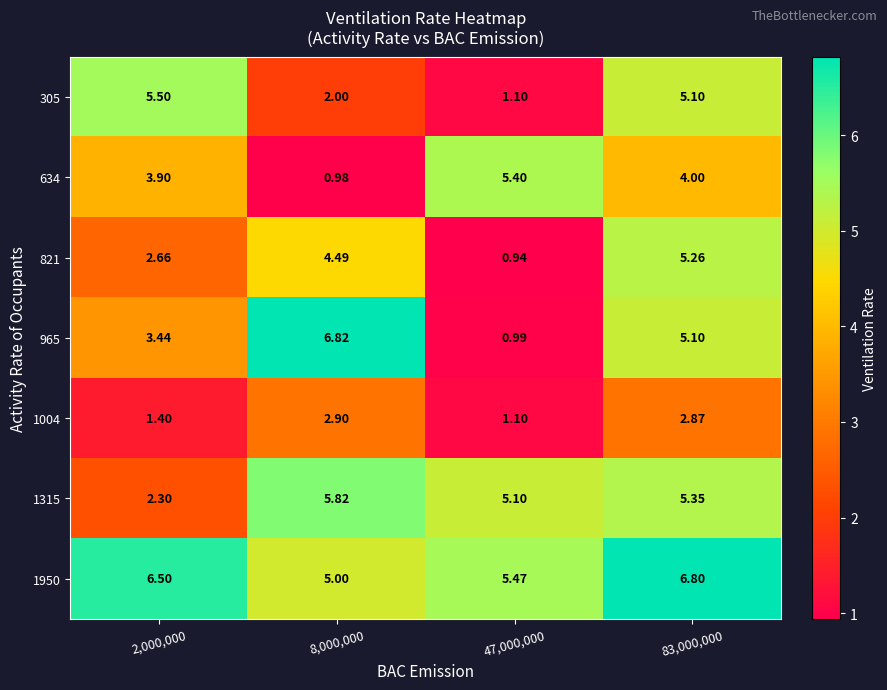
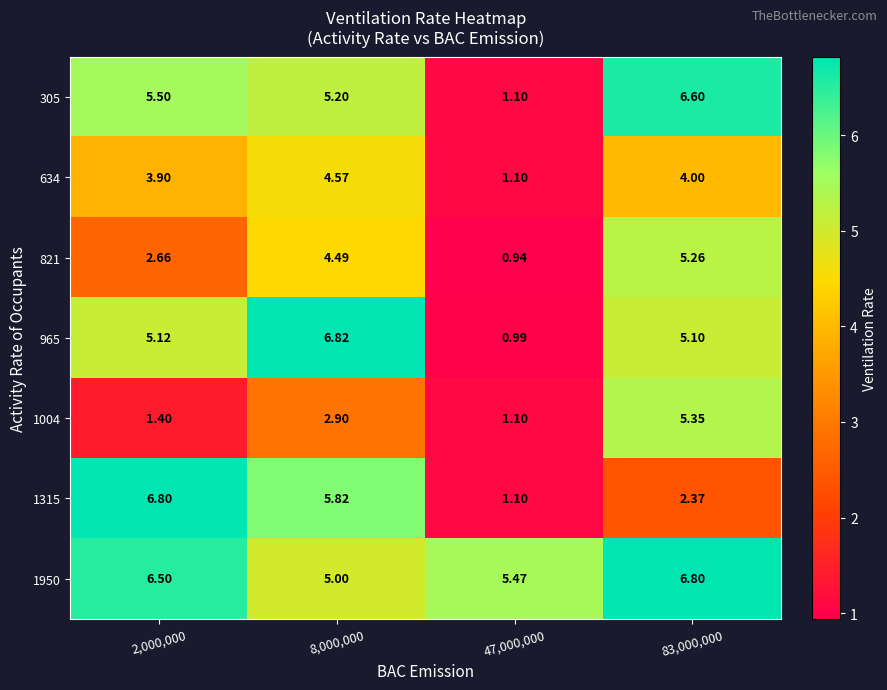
305, 8,000,000: 2.00 -> 5.20
305, 83,000,000: 5.10 -> 6.60
634, 8,000,000: 0.98 -> 4.57
634, 47,000,000: 5.40 -> 1.10
965, 2,000,000: 3.44 -> 5.12
1004, 83,000,000: 2.87 -> 5.35
1315, 2,000,000: 2.30 -> 6.80
1315, 47,000,000: 5.10 -> 1.10
1315, 83,000,000: 5.35 -> 2.37
